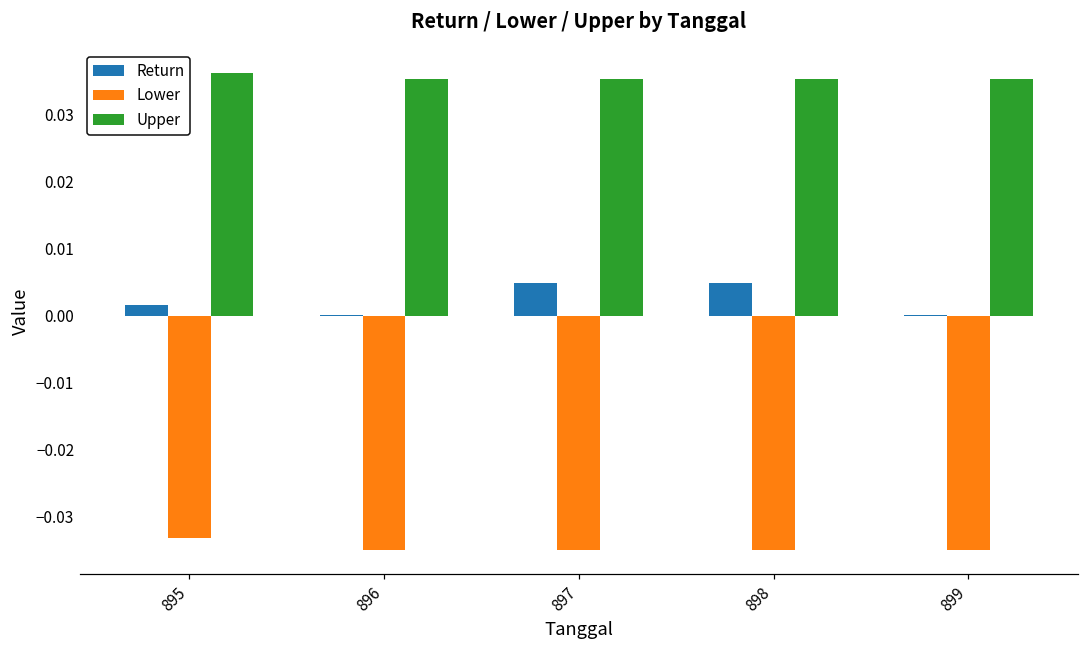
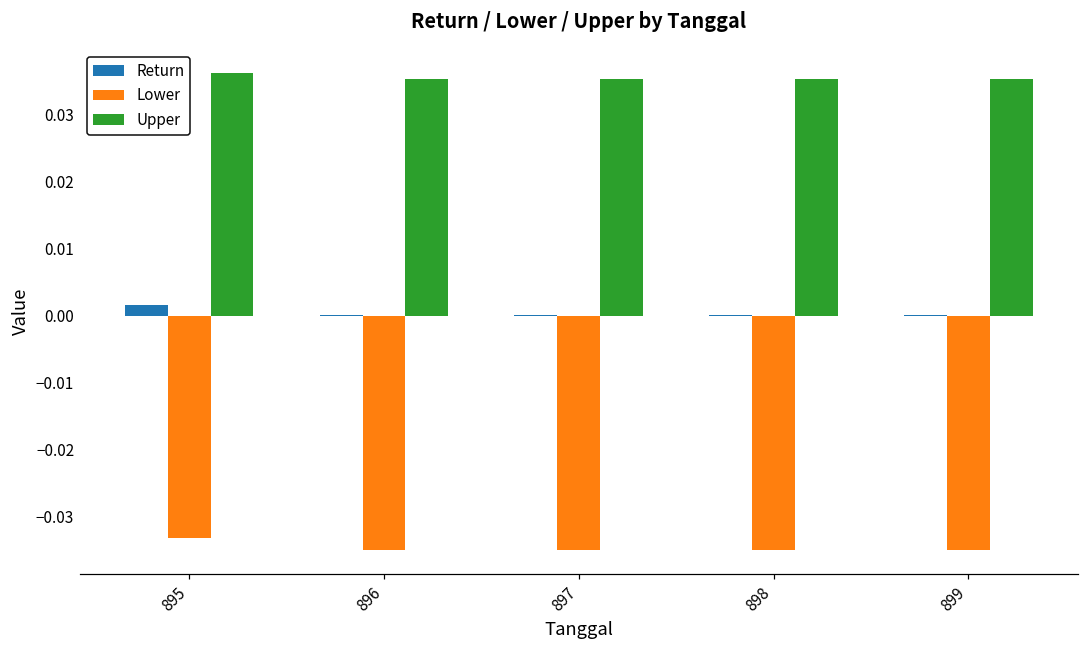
Return, 897: 0.005 -> 0.000
Return, 898: 0.005 -> 0.000
